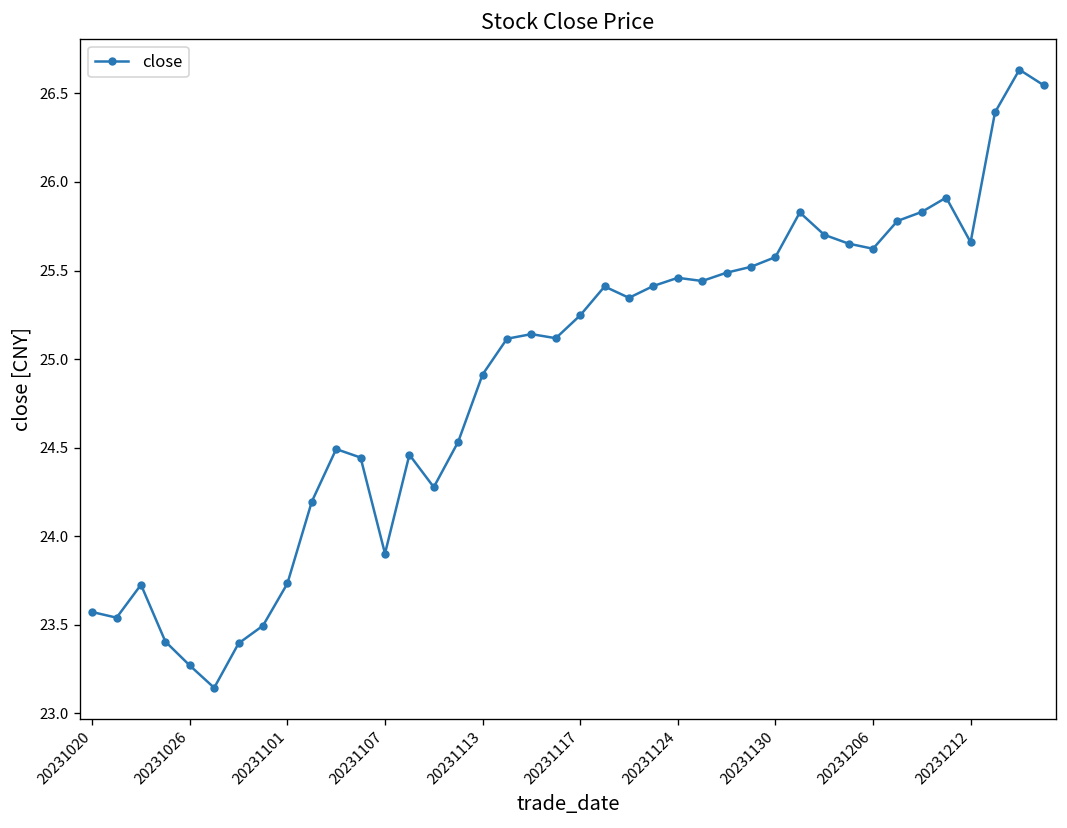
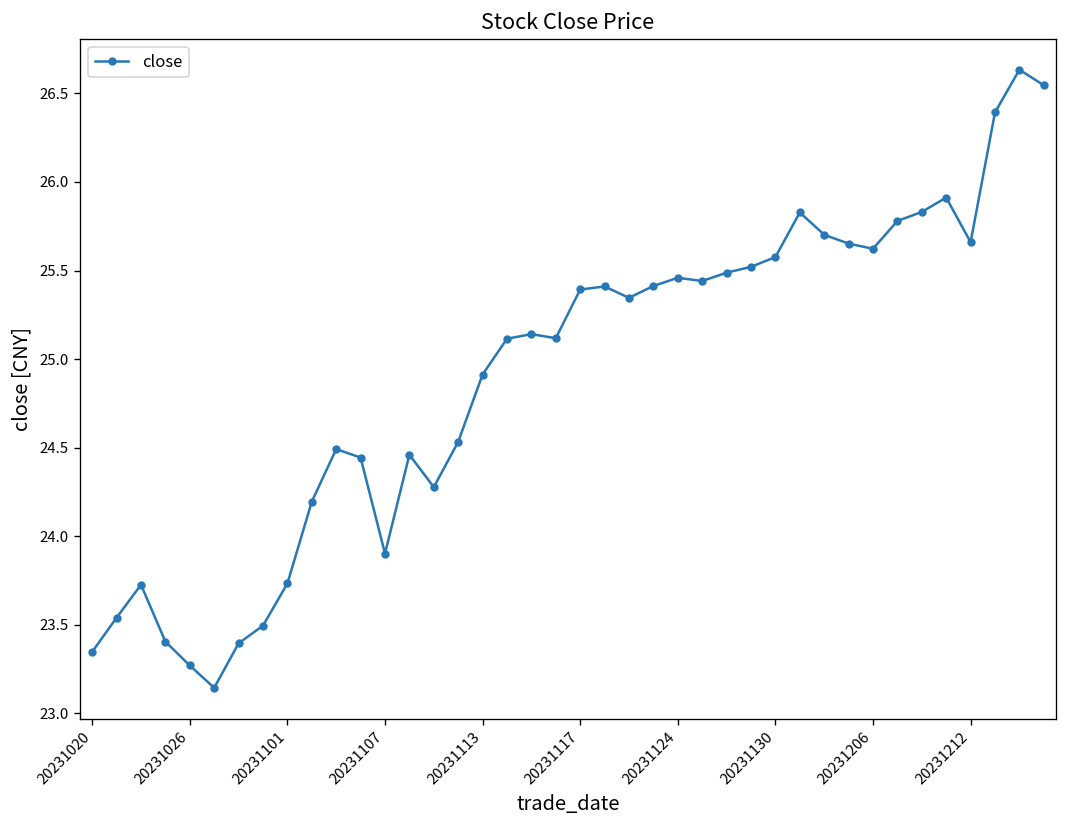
20231020: 23.57 -> 23.35
20231117: 25.25 -> 25.39
